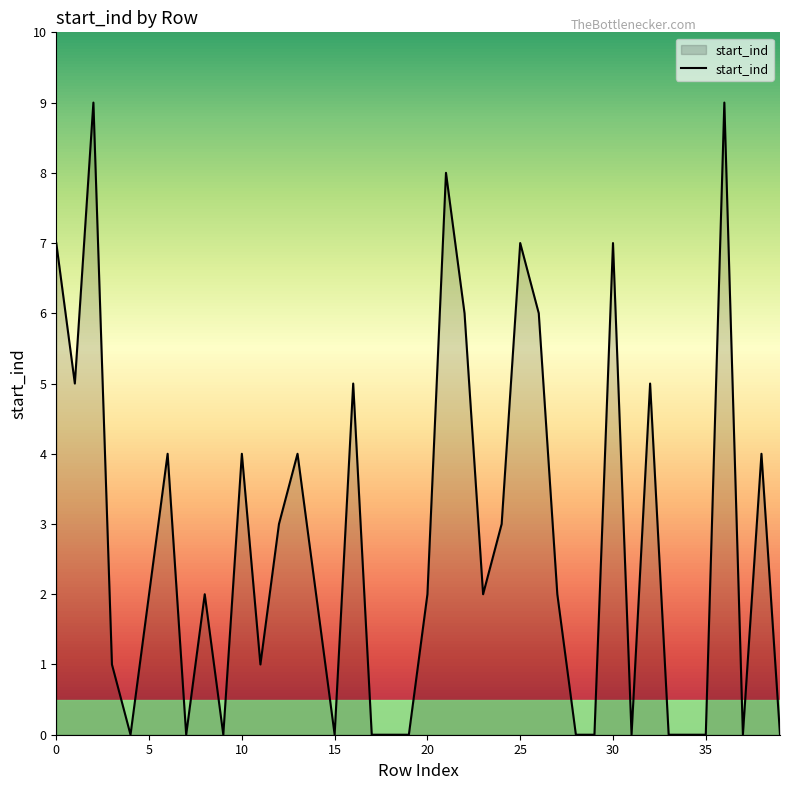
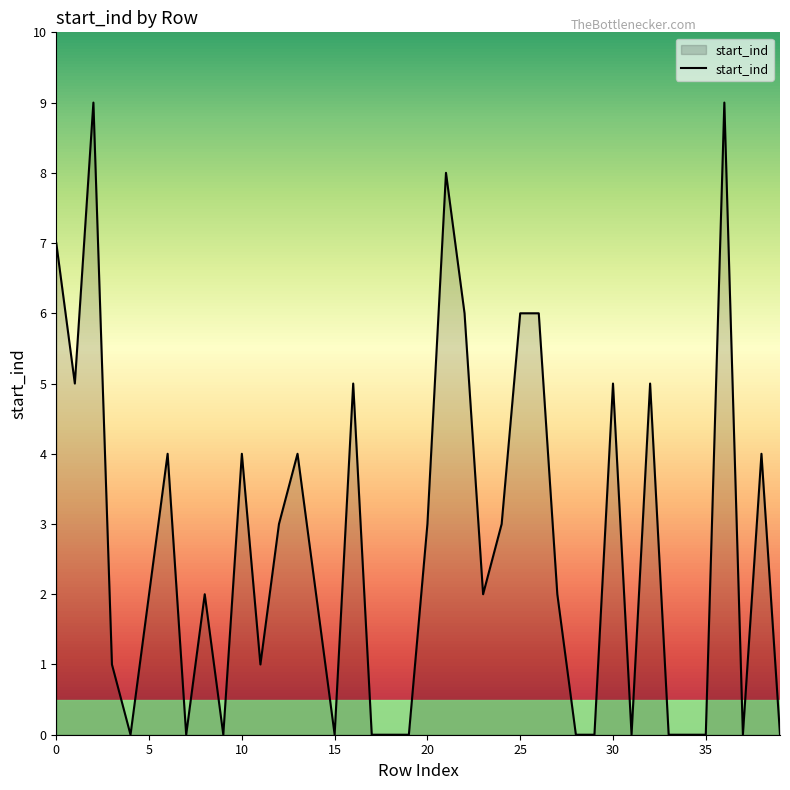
20: 2 -> 3
25: 7 -> 6
30: 7 -> 5
